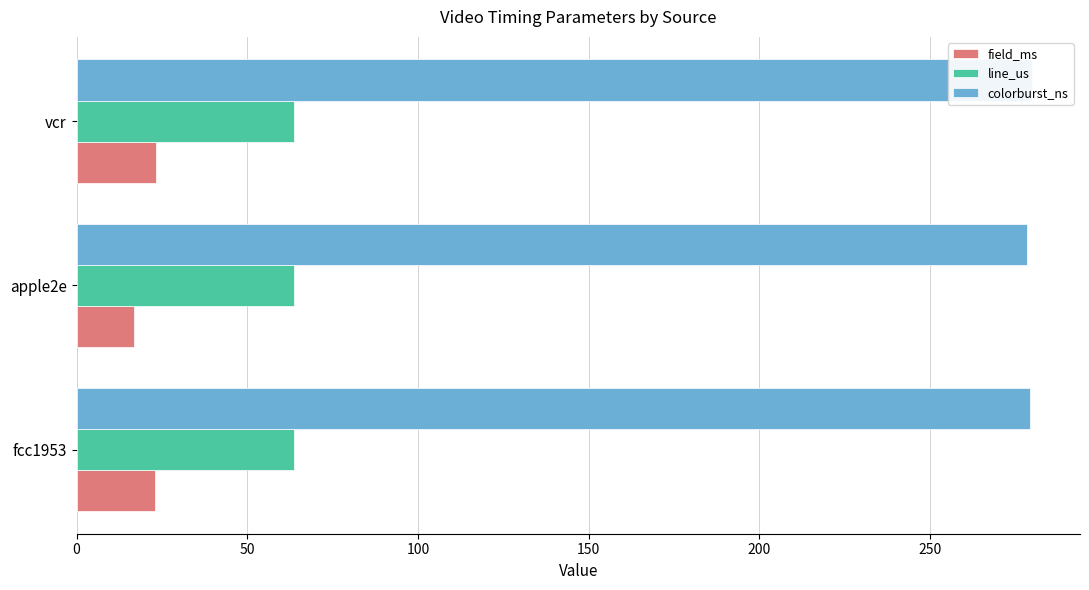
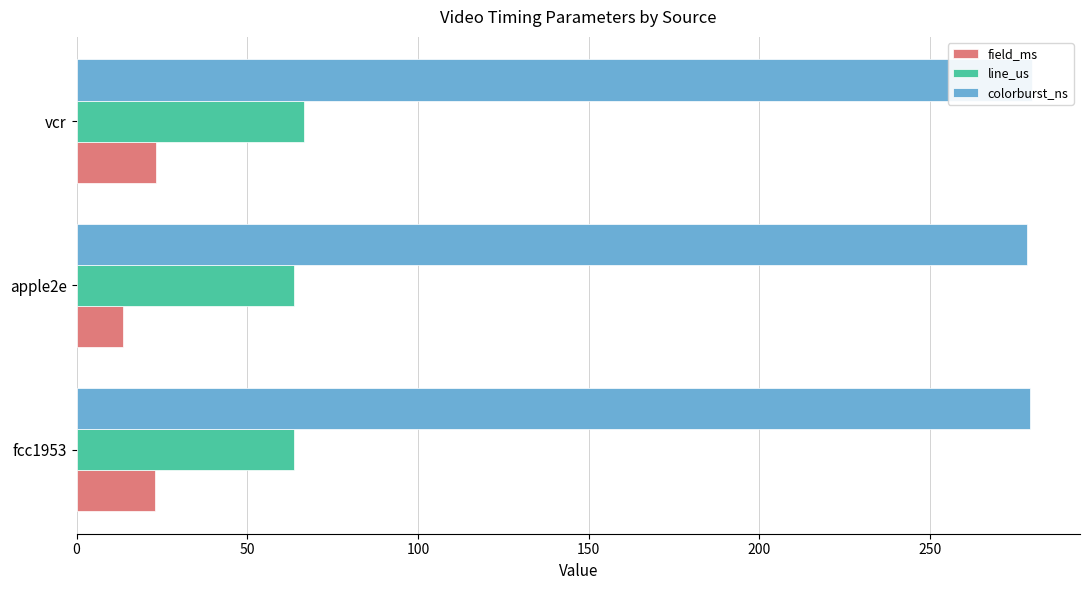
line_us, vcr: 64 -> 67
field_ms, apple2e: 17 -> 13
